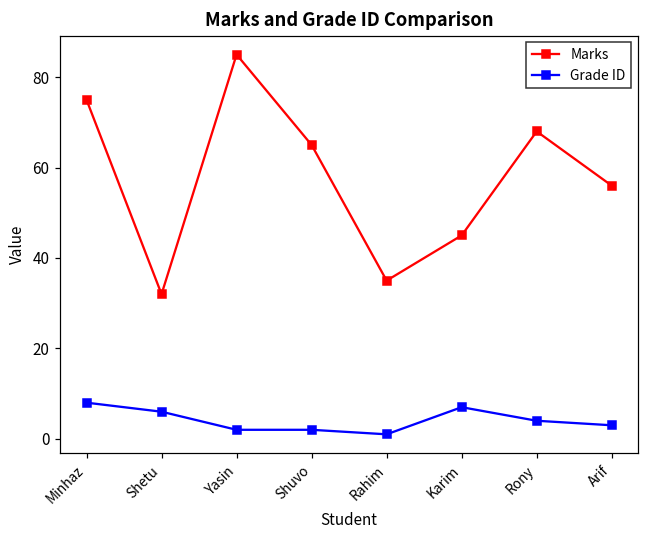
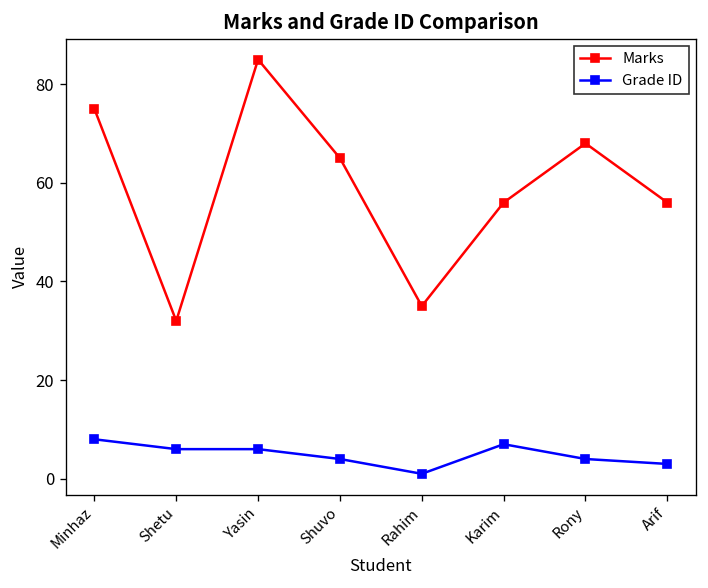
Grade ID, Yasin: 2 -> 6
Grade ID, Shuvo: 2 -> 4
Marks, Karim: 45 -> 56
